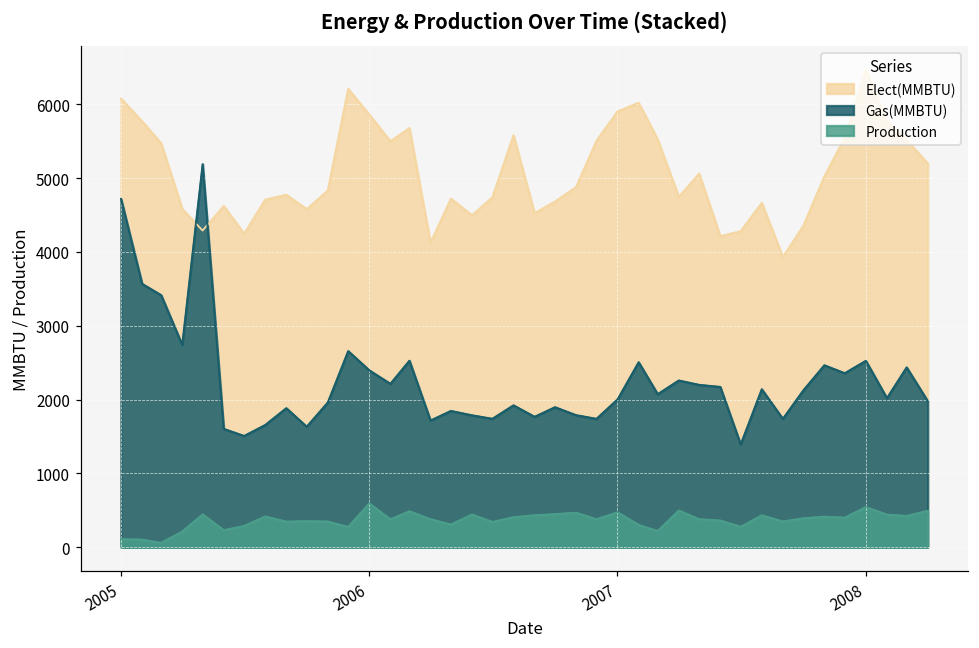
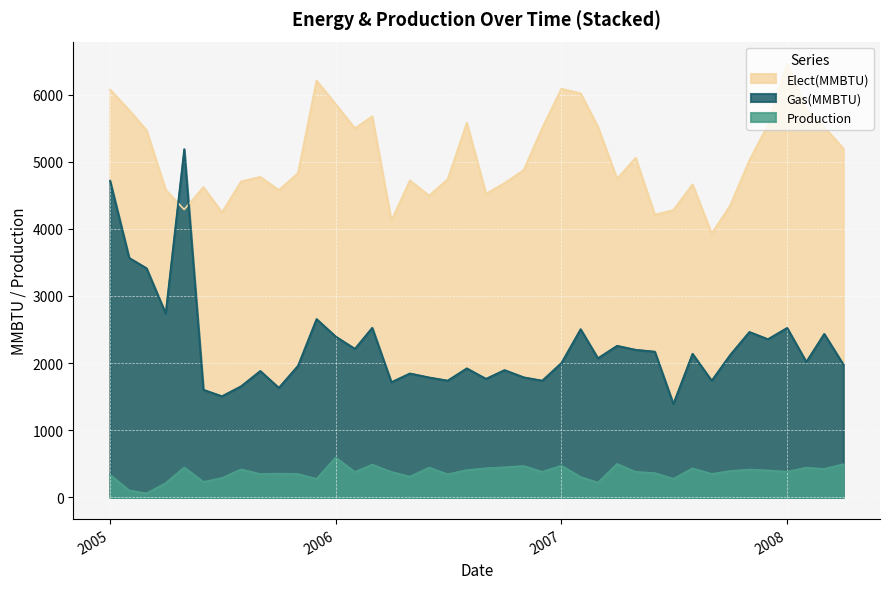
Production, 2005: 100 -> 300
Elect(MMBTU), 2007: 5900 -> 6100
Production, 2008: 500 -> 400
